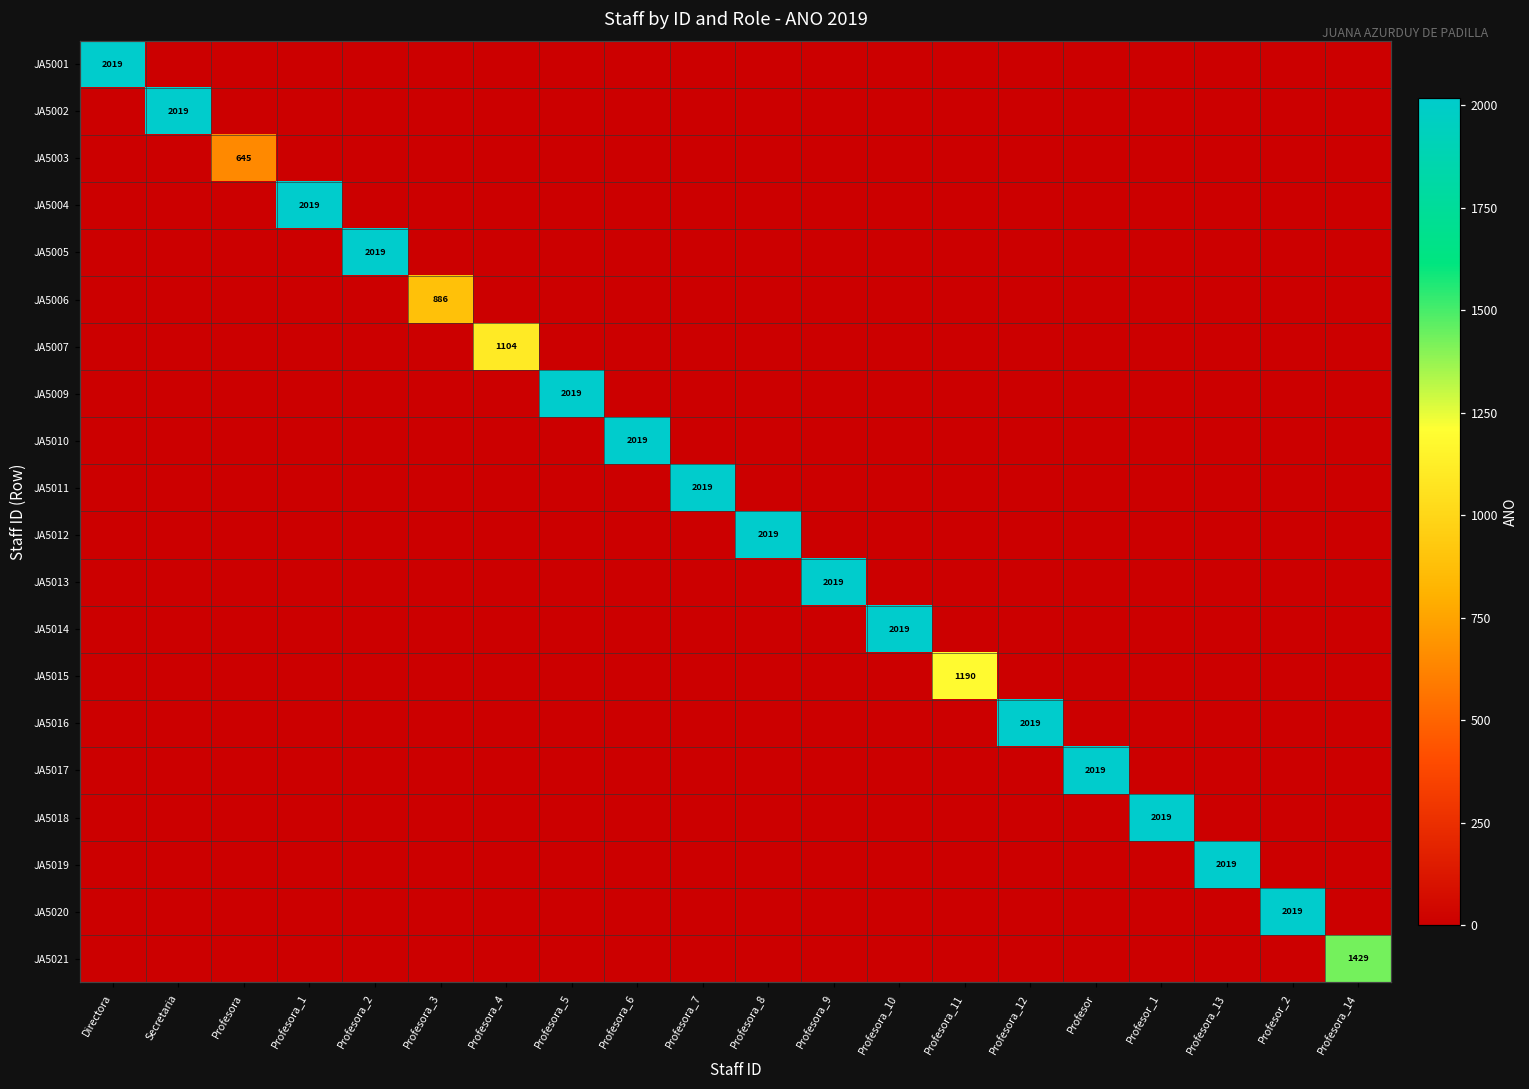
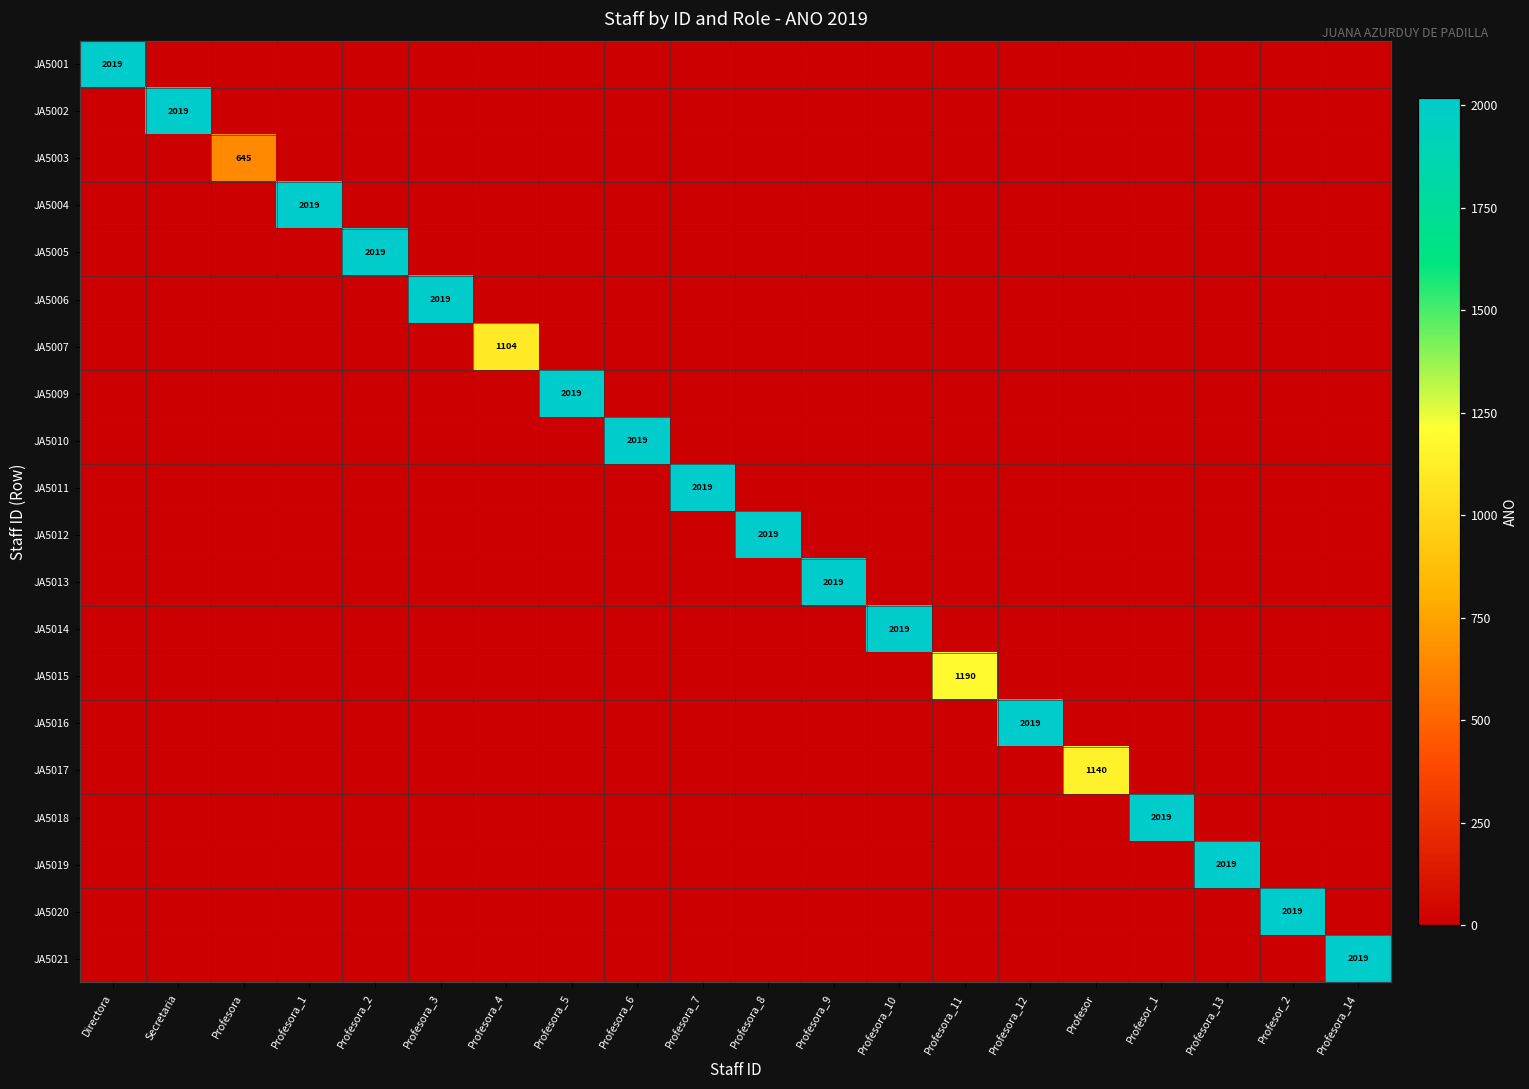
JA5006, Profesora_3: 886 -> 2019
JA5017, Profesor: 2019 -> 1140
JA5021, Profesora_14: 1429 -> 2019
